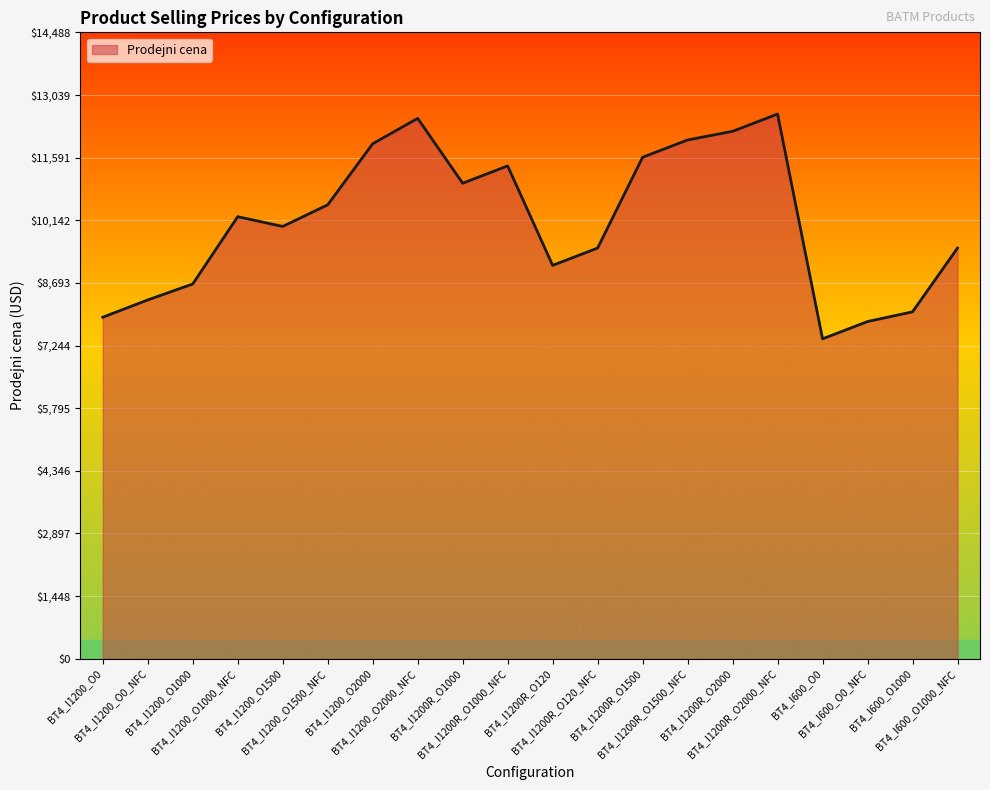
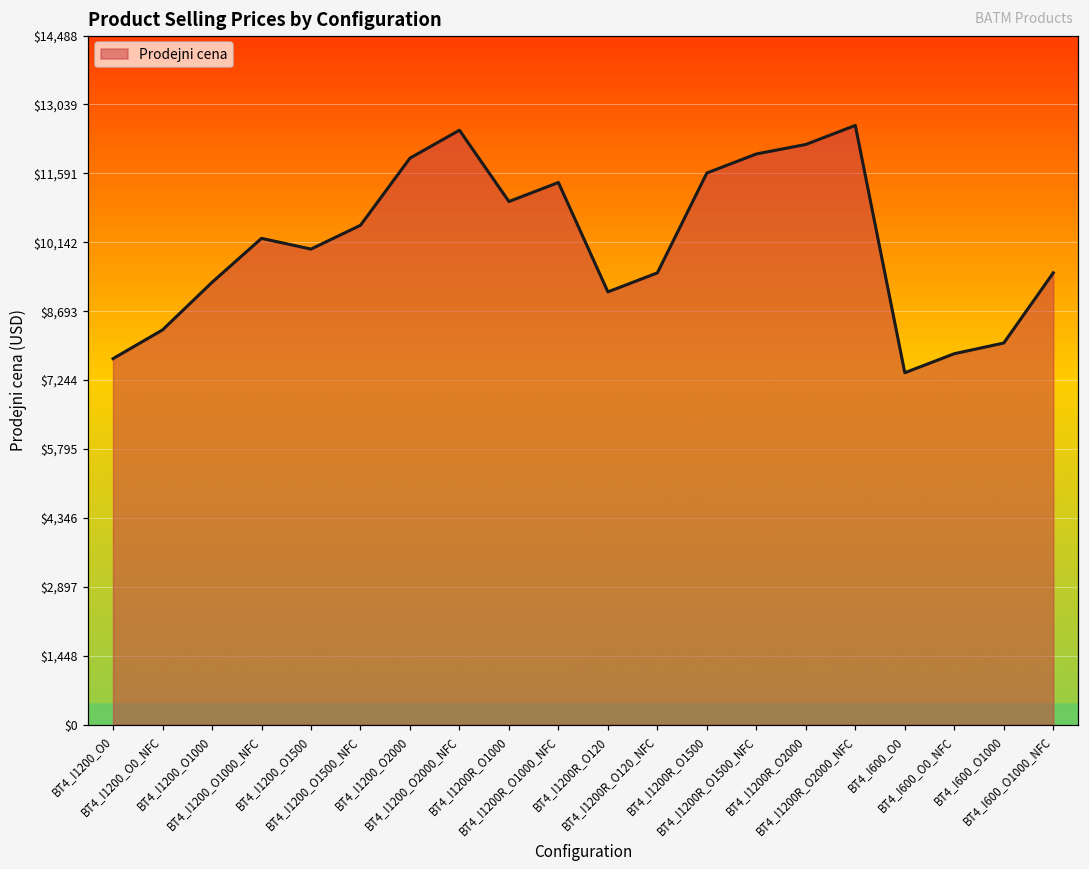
BT4_I1200_O0: $7,900 -> $7,700
BT4_I1200_O1000: $8,700 -> $9,300
